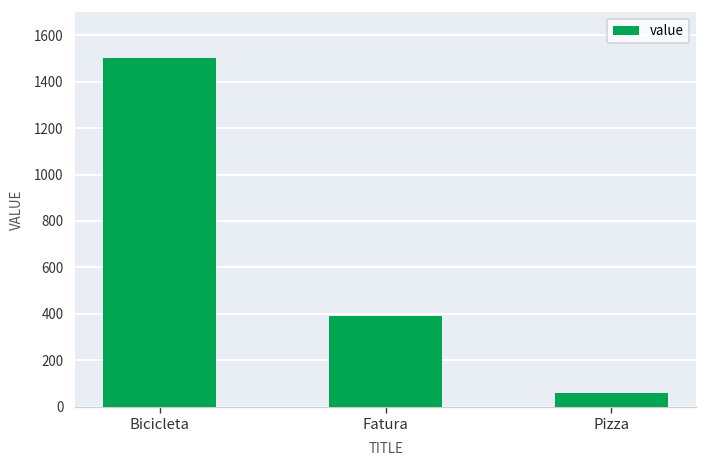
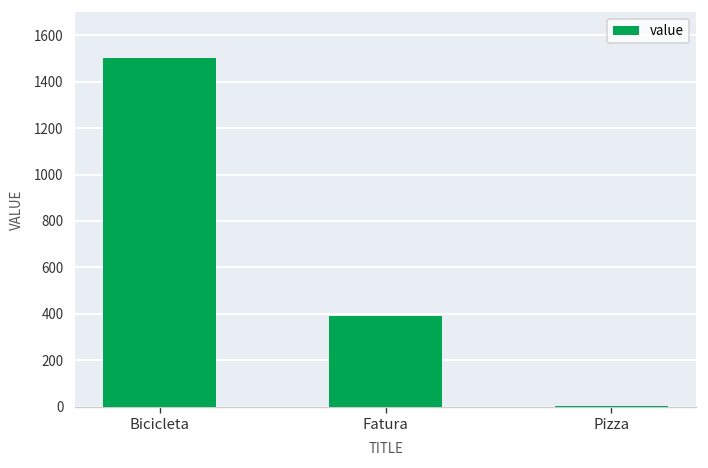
Pizza: 60 -> 0
